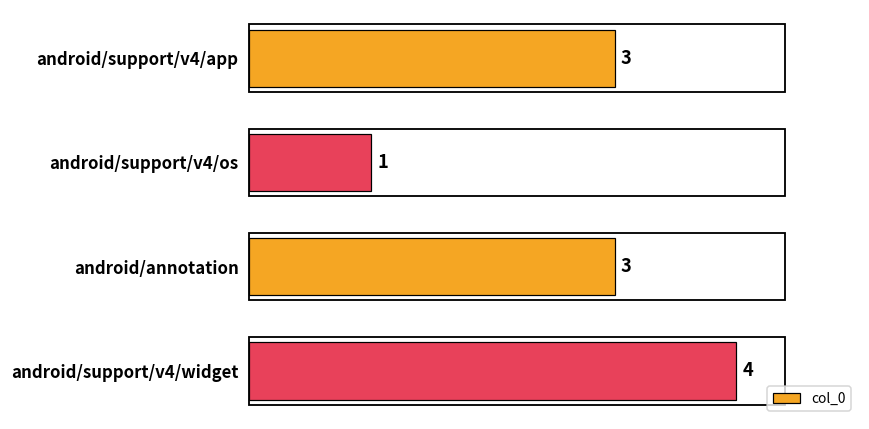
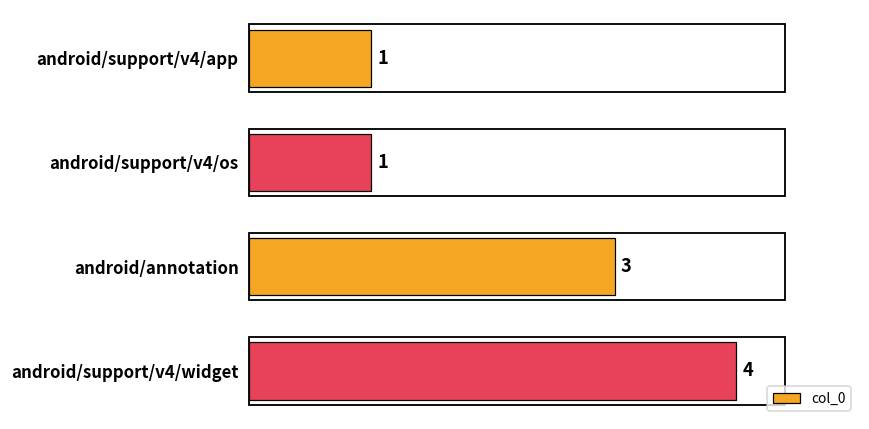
android/support/v4/app: 3 -> 1
